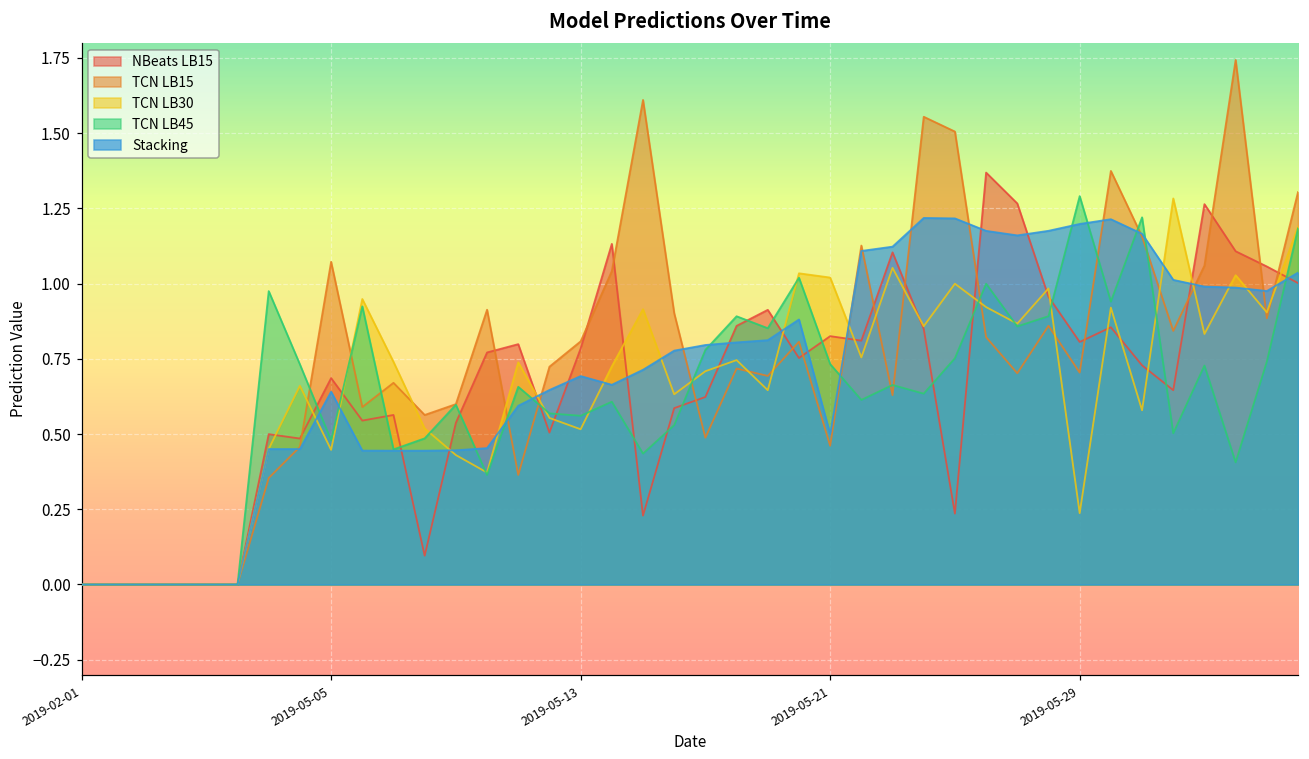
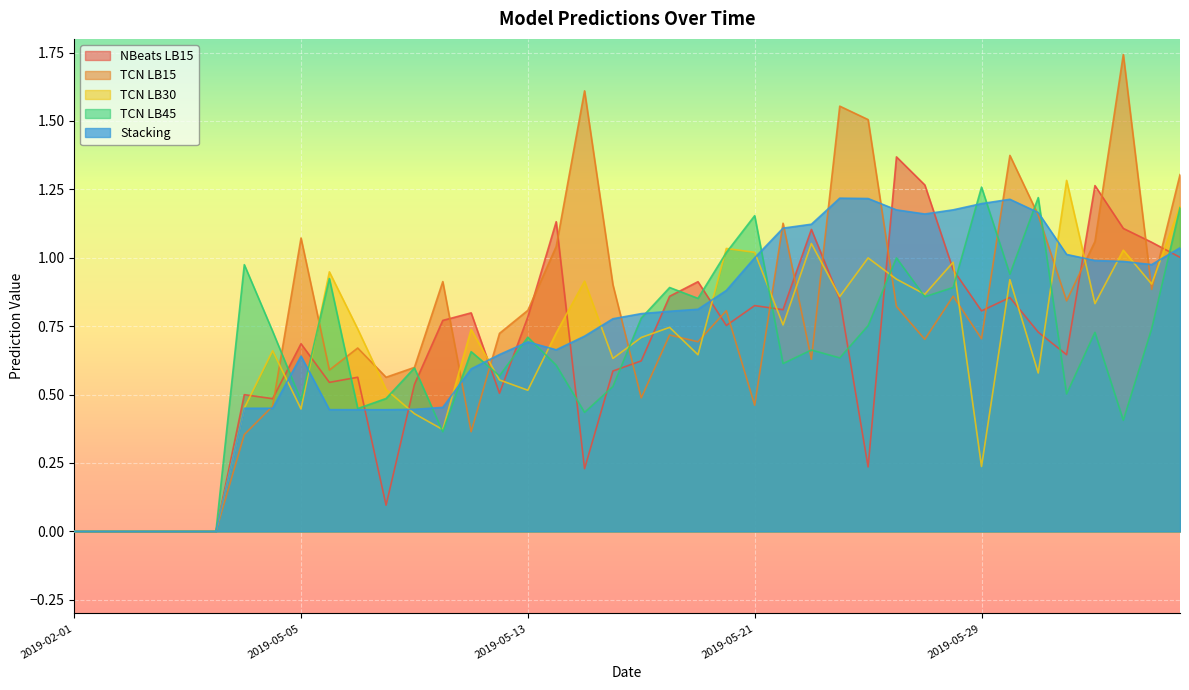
TCN LB45, 2019-05-13: 0.56 -> 0.71
TCN LB45, 2019-05-21: 0.73 -> 1.15
Stacking, 2019-05-21: 0.5 -> 1.0
TCN LB45, 2019-05-29: 1.29 -> 1.26
